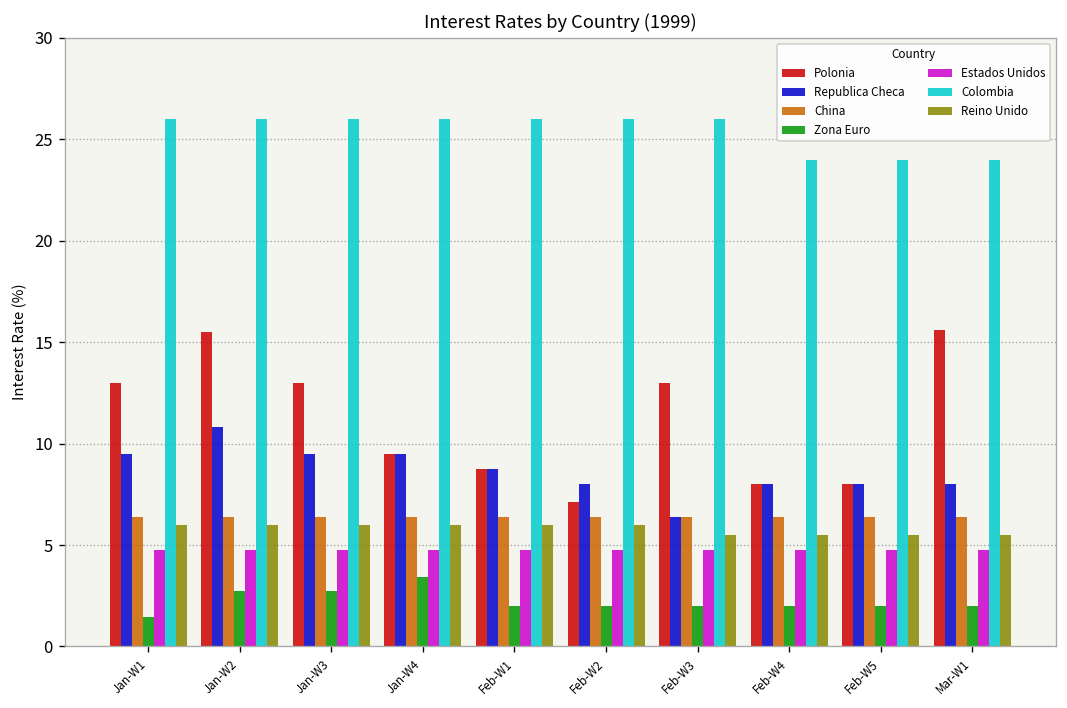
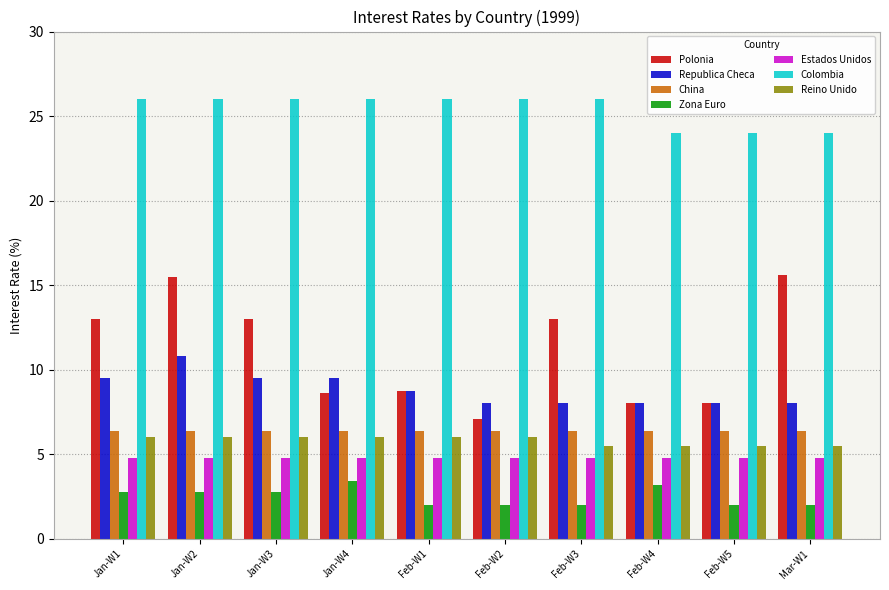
Zona Euro, Jan-W1: 1.4 -> 2.8
Polonia, Jan-W4: 9.5 -> 8.6
Republica Checa, Feb-W3: 6.4 -> 8.0
Zona Euro, Feb-W4: 2.0 -> 3.2
